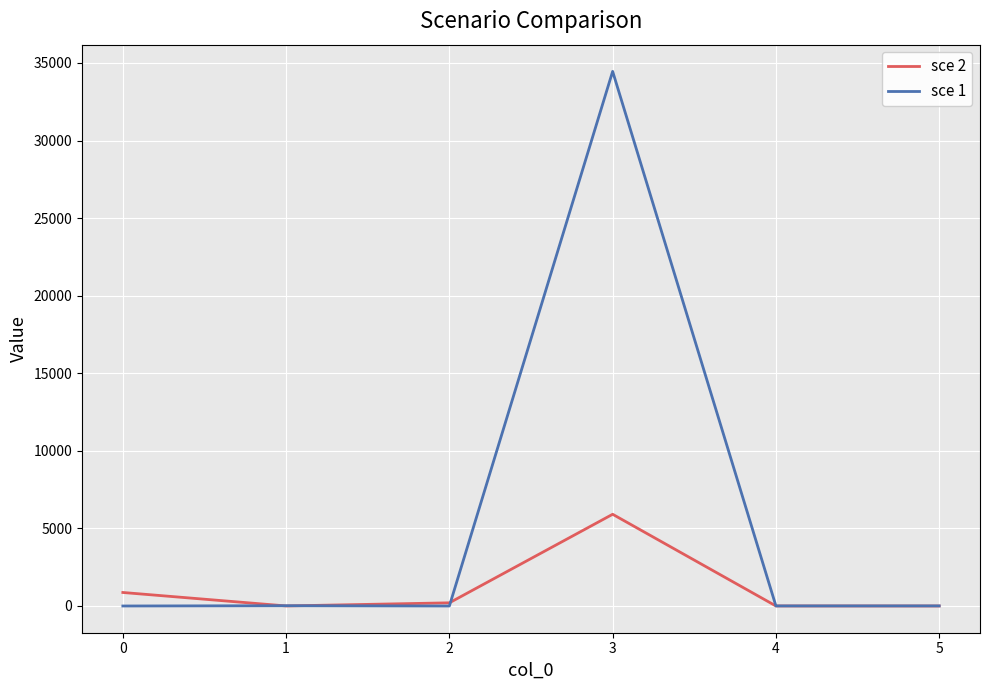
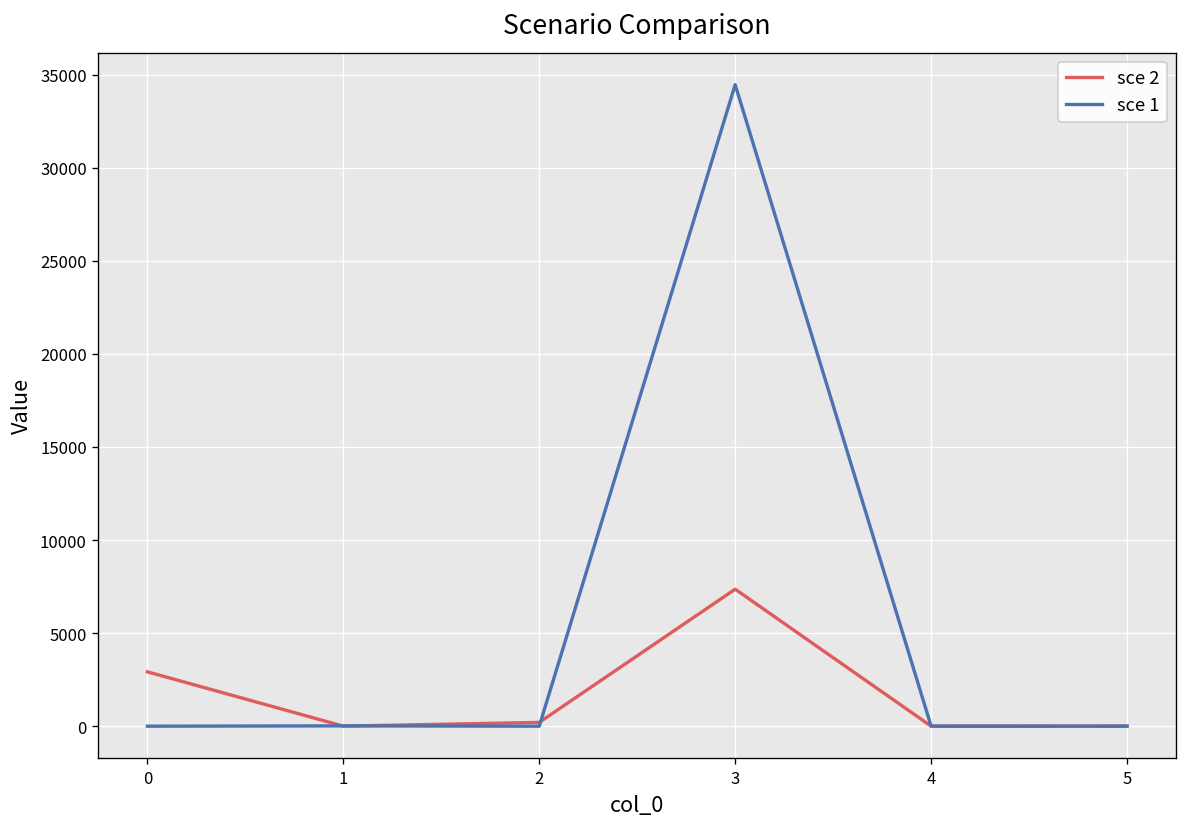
sce 2, 0: 900 -> 2900
sce 2, 3: 5900 -> 7400
